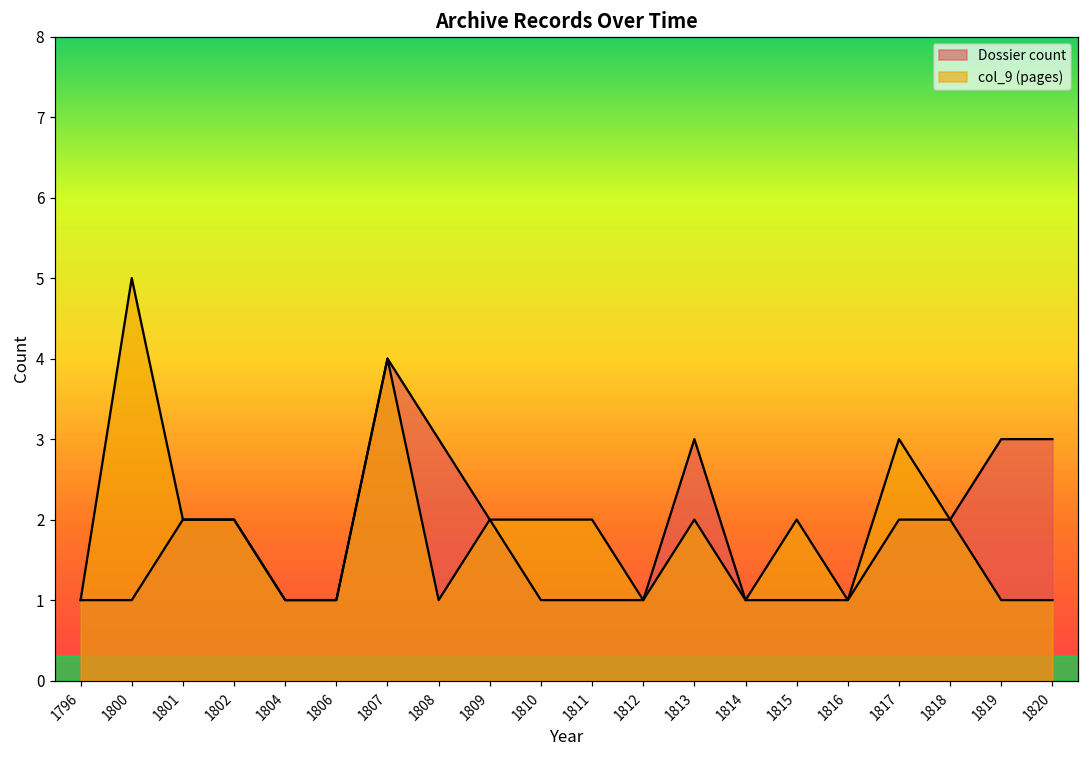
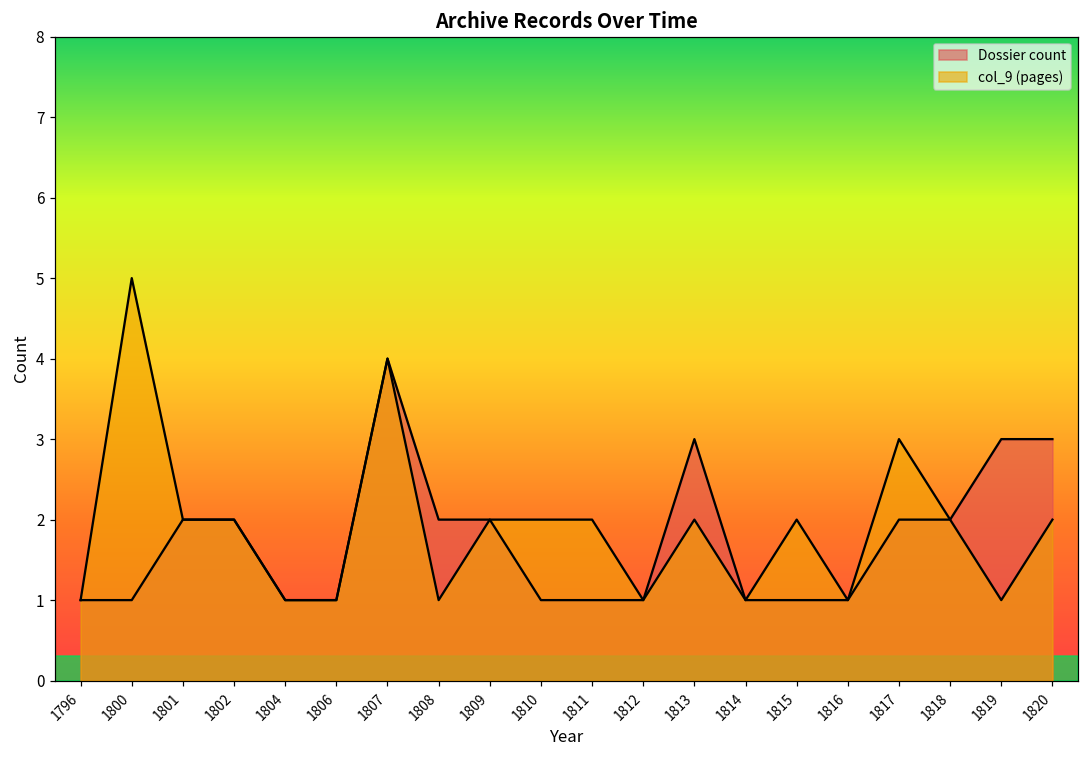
Dossier count, 1808: 3 -> 2
col_9 (pages), 1820: 1 -> 2
